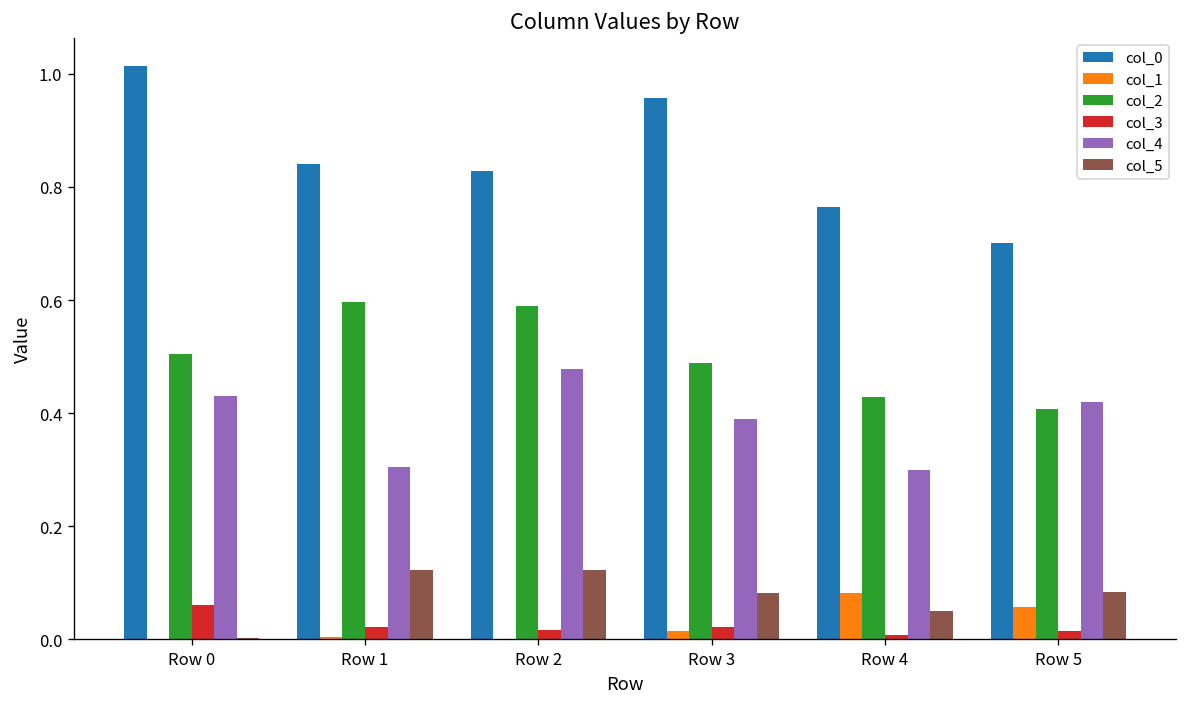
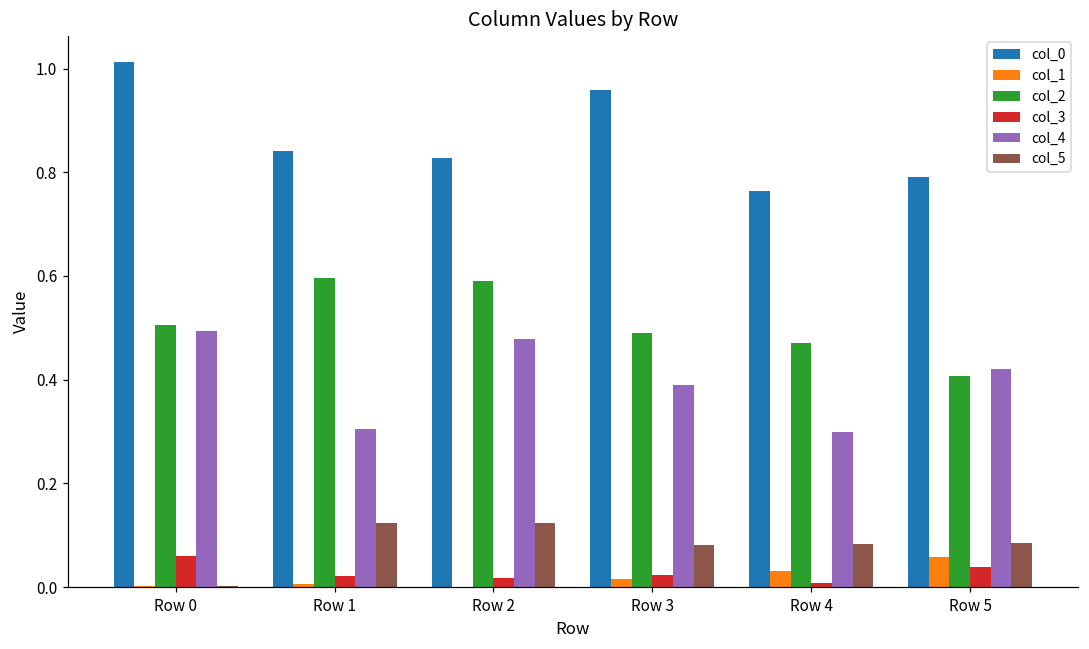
col_4, Row 0: 0.43 -> 0.49
col_1, Row 4: 0.08 -> 0.03
col_2, Row 4: 0.43 -> 0.47
col_5, Row 4: 0.05 -> 0.08
col_0, Row 5: 0.70 -> 0.79
col_3, Row 5: 0.02 -> 0.04
